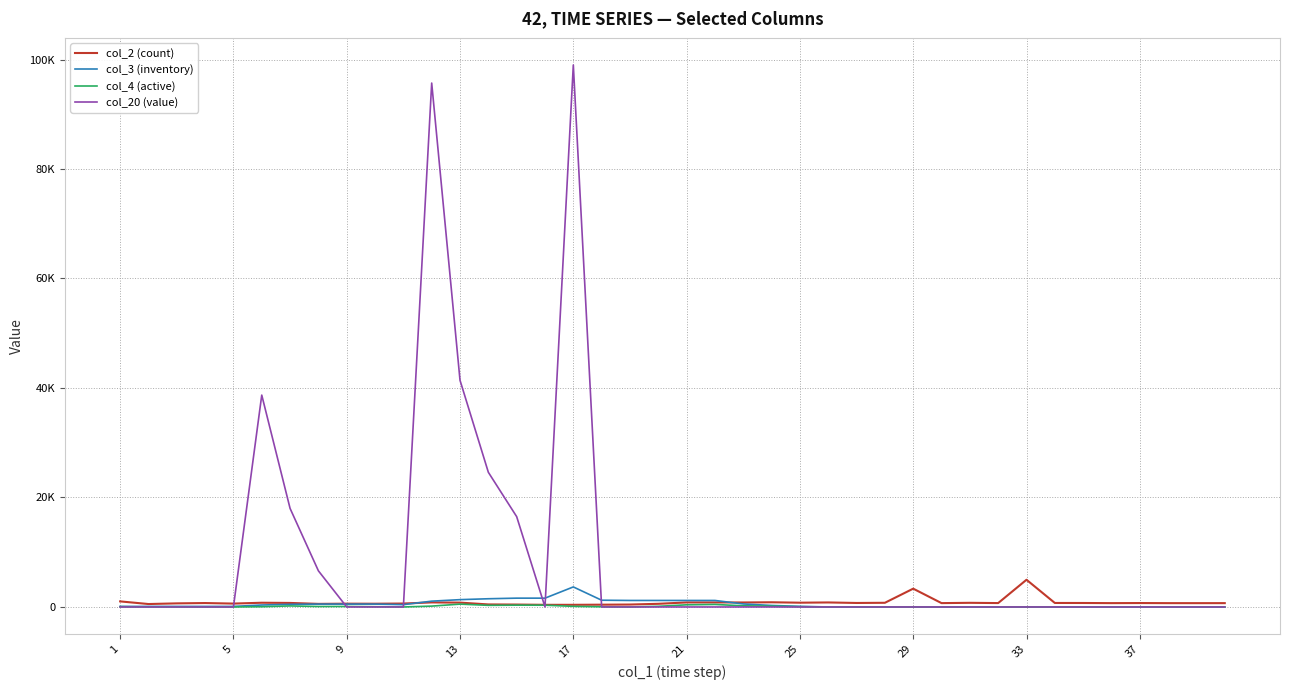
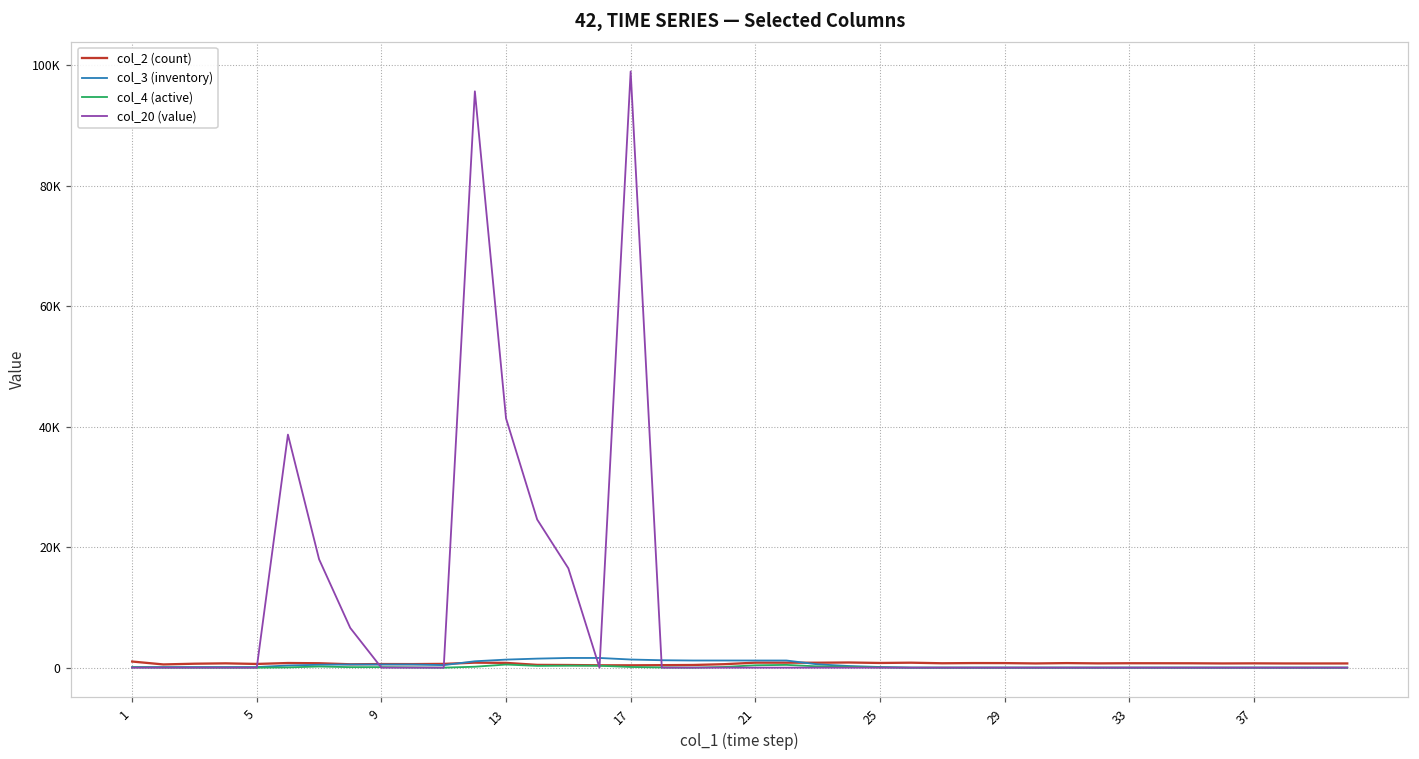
col_3 (inventory), 17: 4000 -> 1000
col_2 (count), 29: 3000 -> 1000
col_2 (count), 33: 5000 -> 1000
